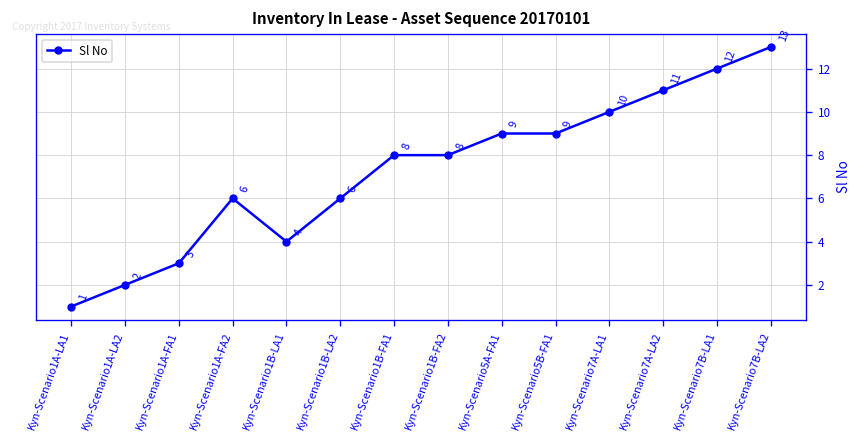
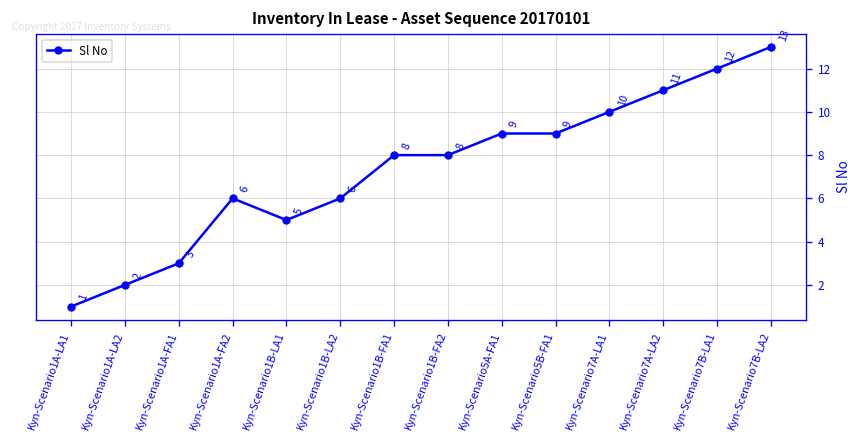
Kyn-Scenario1B-LA1: 4 -> 5
